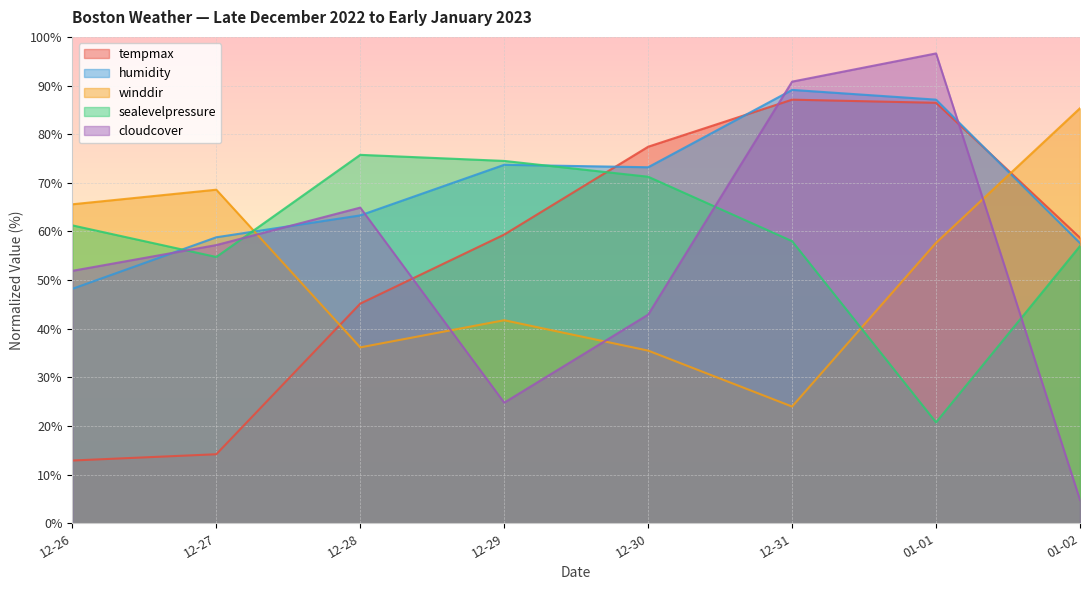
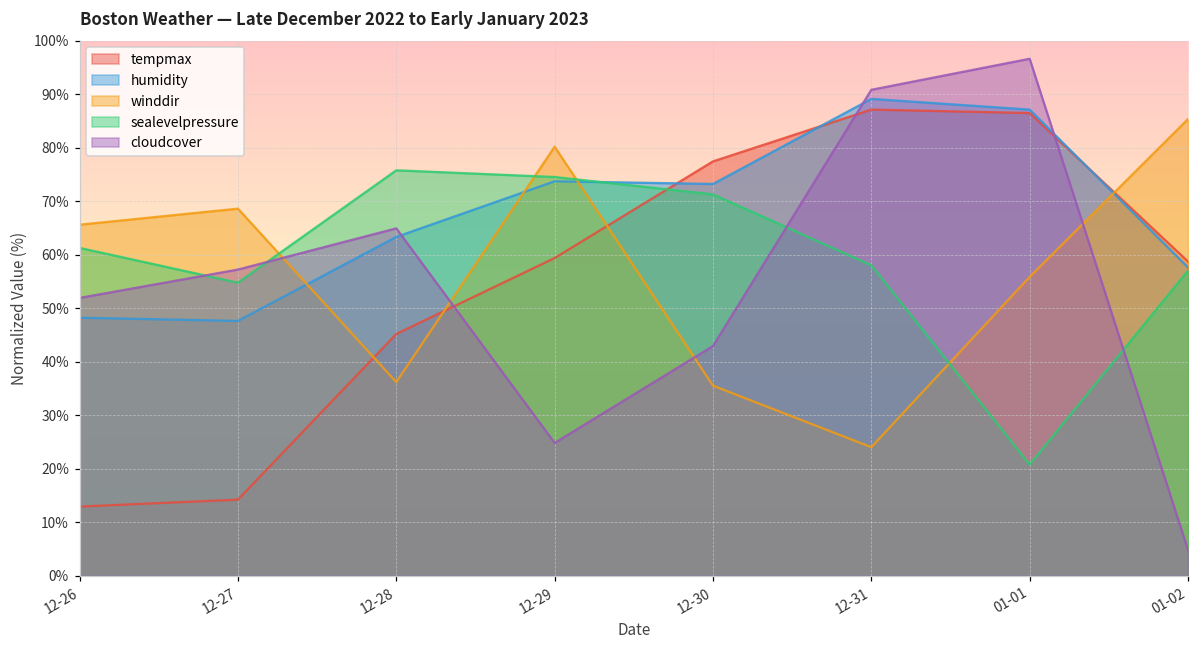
humidity, 12-27: 59% -> 48%
winddir, 12-29: 42% -> 80%
winddir, 01-01: 58% -> 56%
